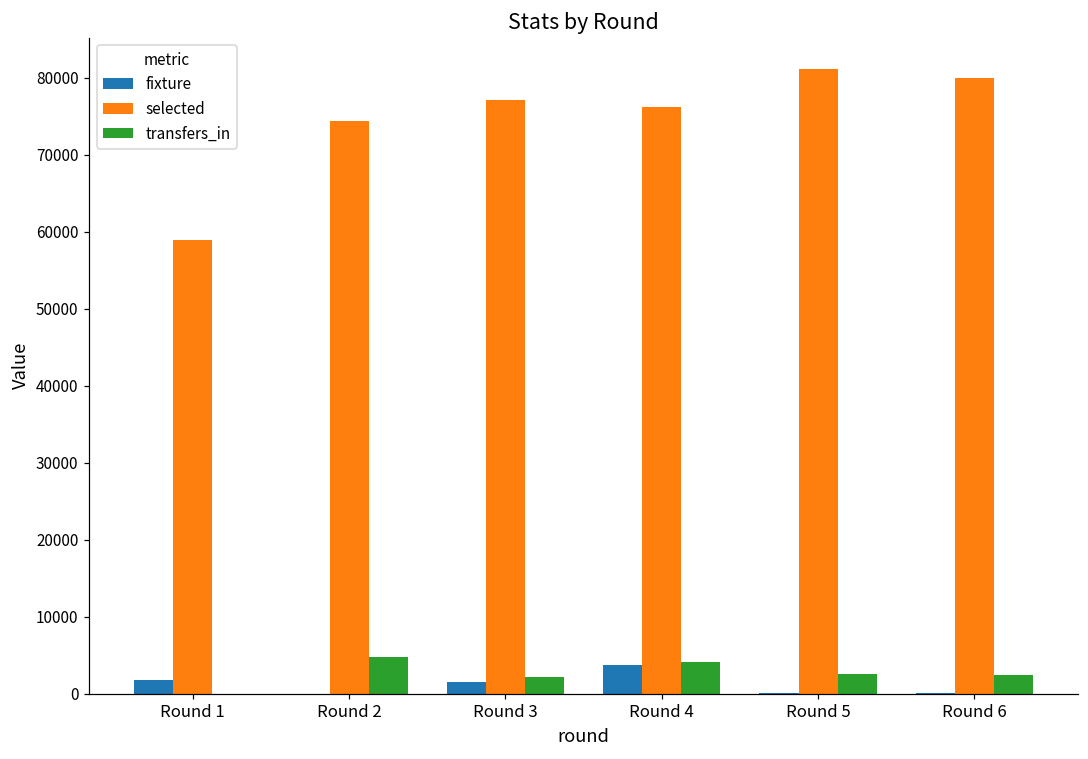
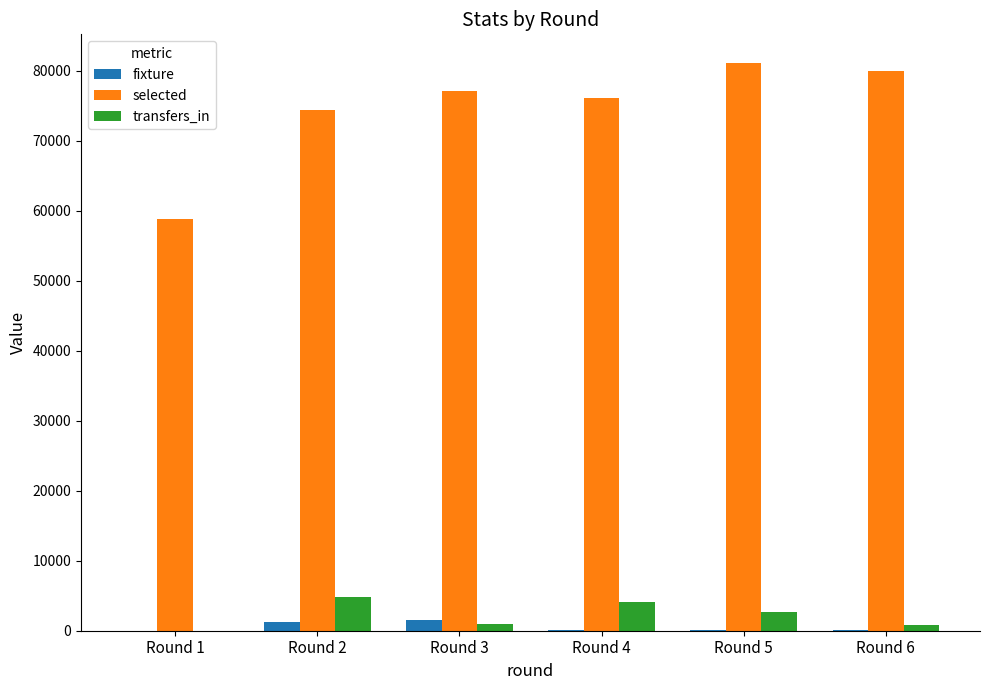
fixture, Round 1: 2000 -> 0
fixture, Round 2: 0 -> 1000
transfers_in, Round 3: 2000 -> 1000
fixture, Round 4: 4000 -> 0
transfers_in, Round 6: 2000 -> 1000
